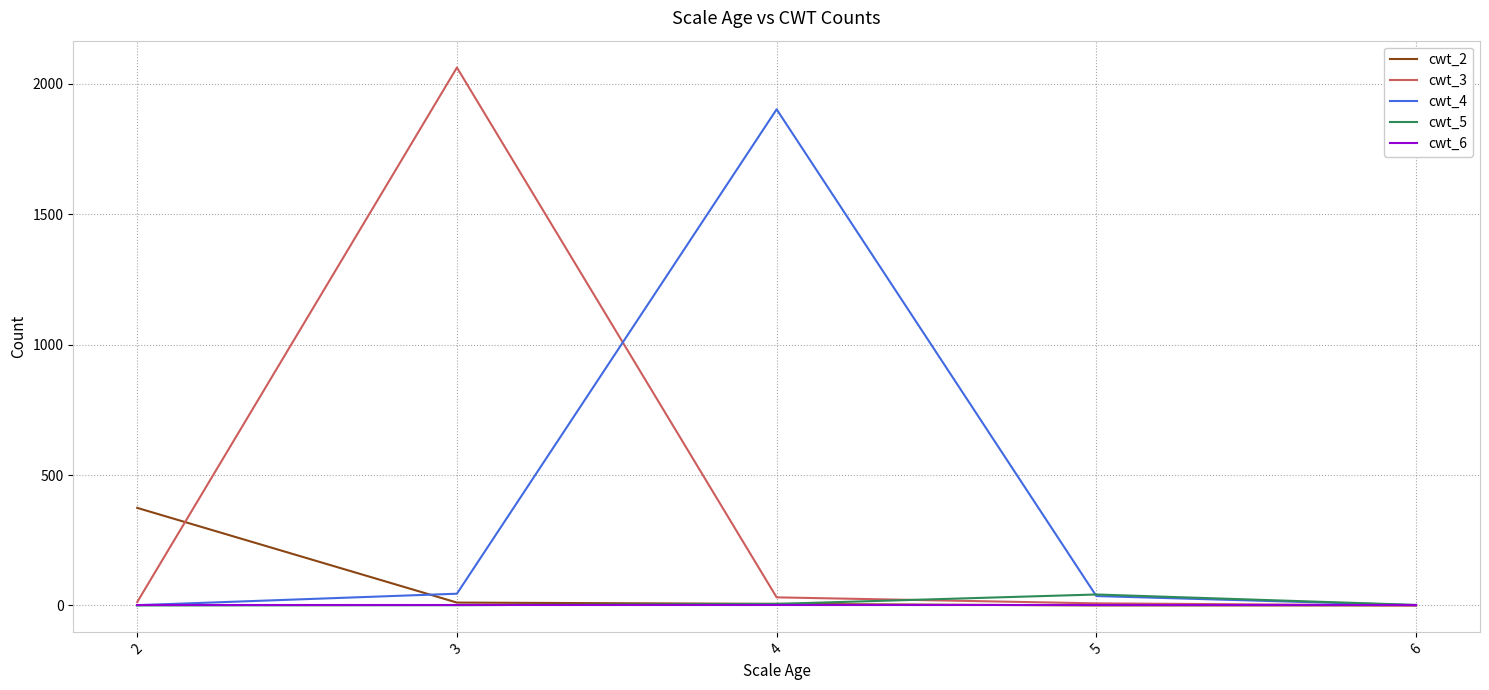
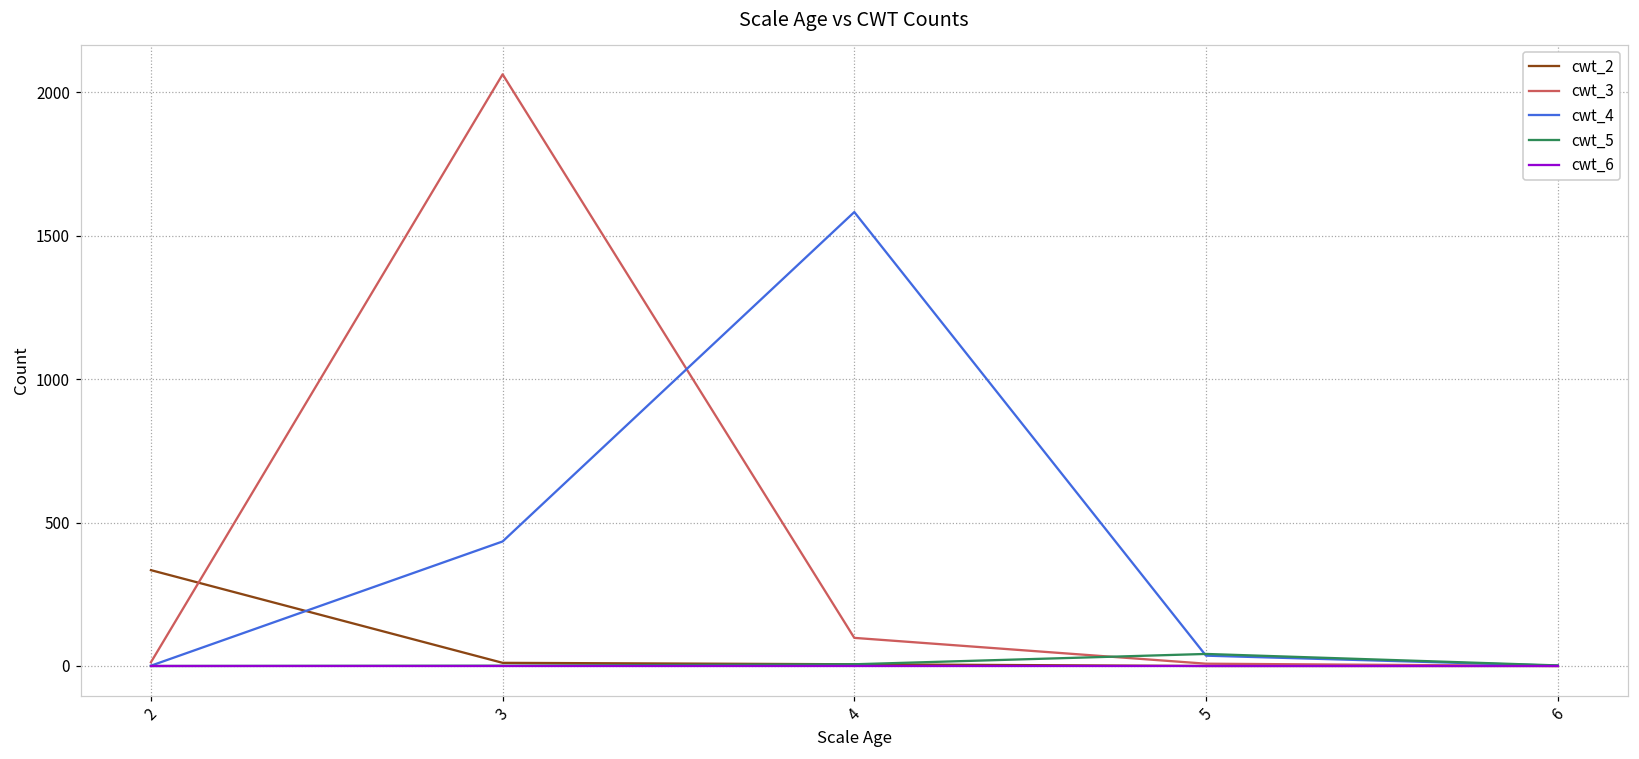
cwt_2, 2: 370 -> 330
cwt_4, 3: 50 -> 430
cwt_3, 4: 30 -> 100
cwt_4, 4: 1900 -> 1580
